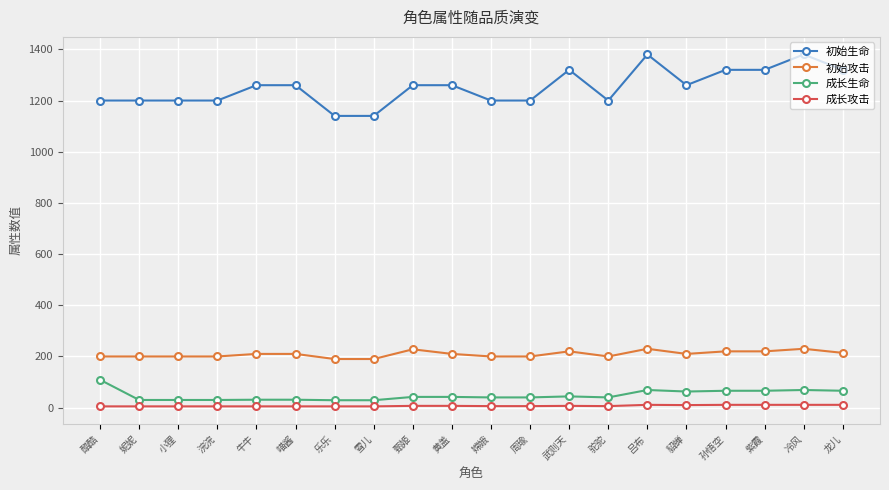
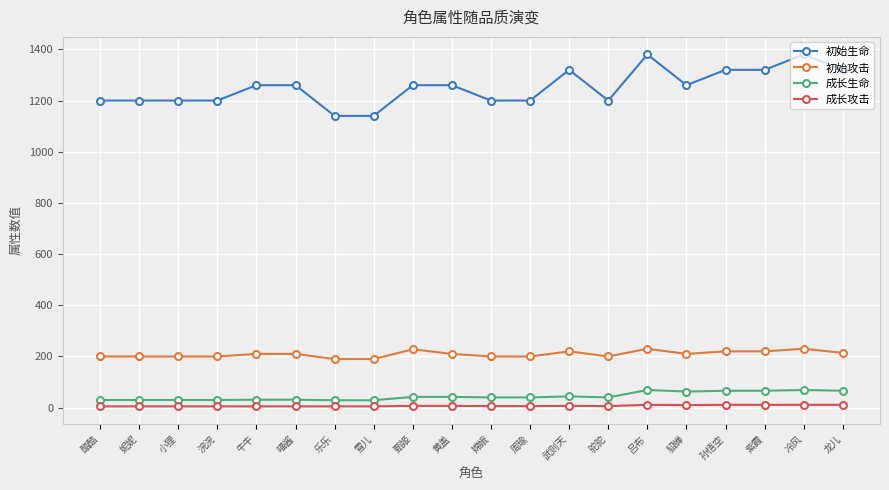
成长生命, 酷酷: 110 -> 30
